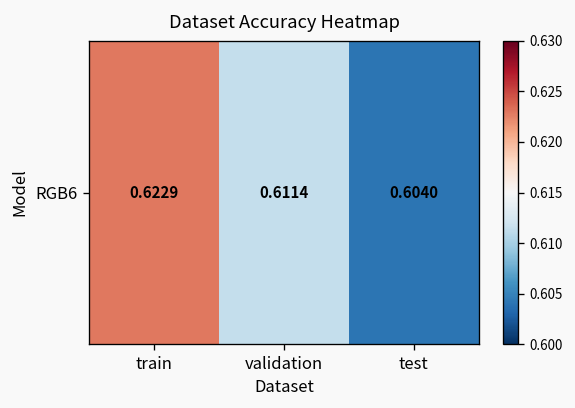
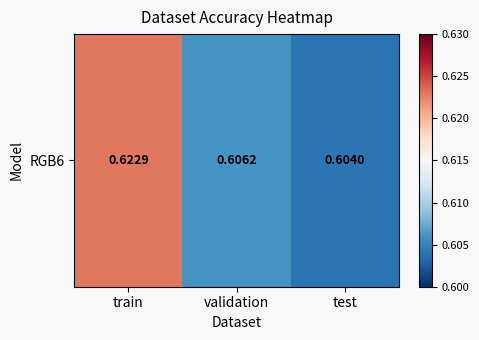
RGB6, validation: 0.6114 -> 0.6062
